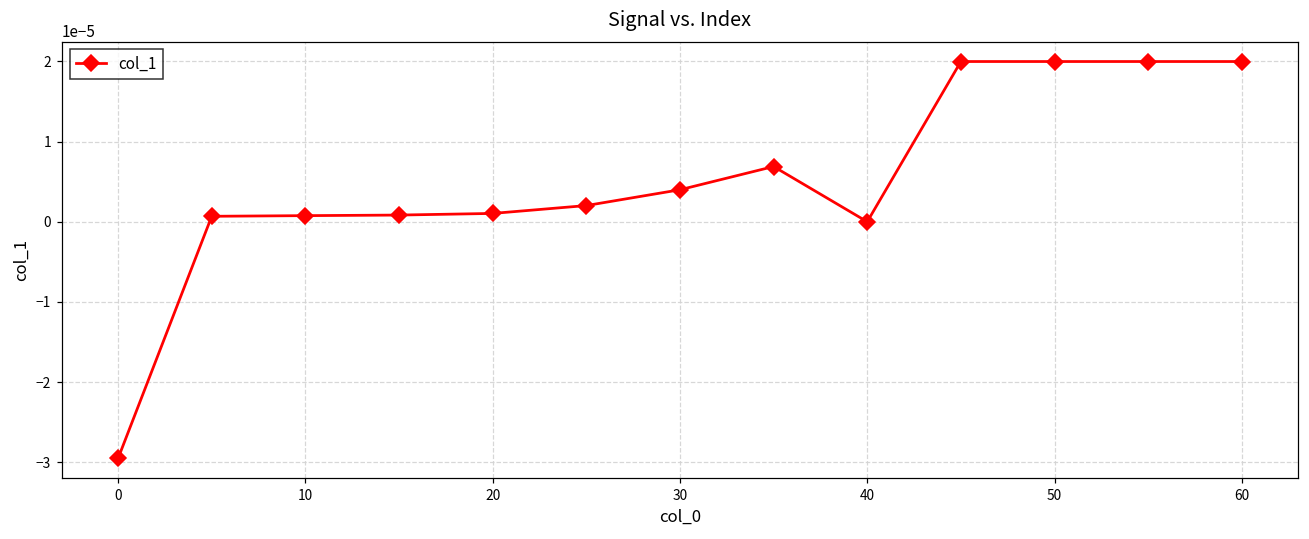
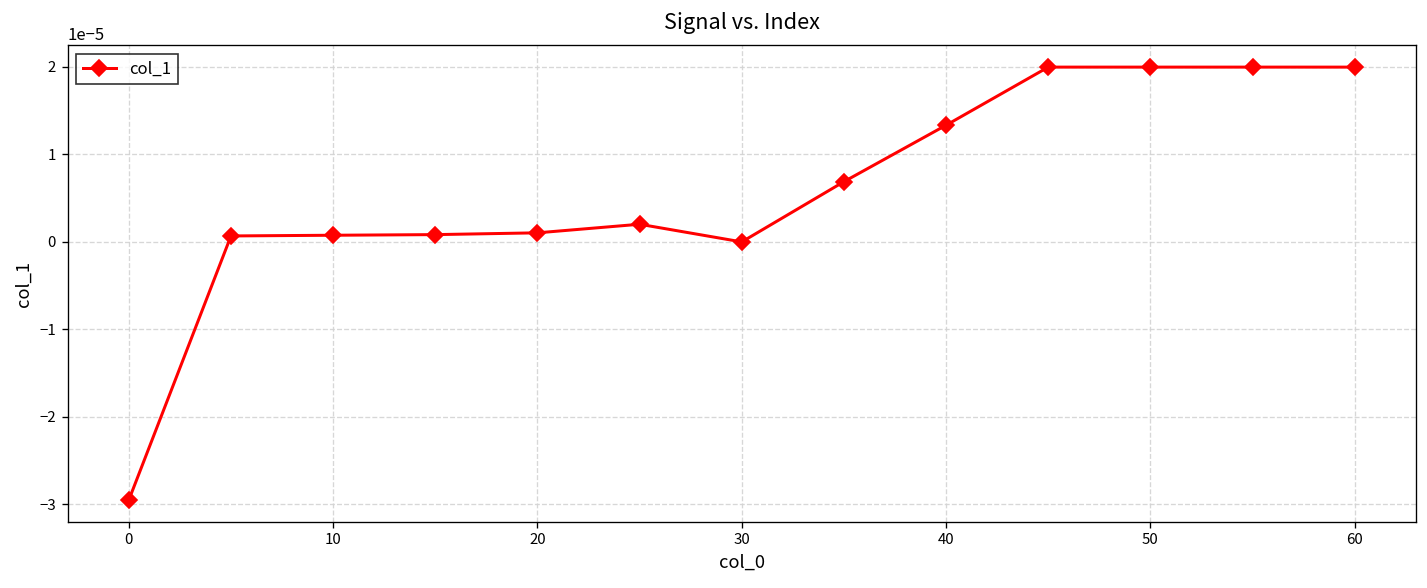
30: 0.000004 -> 0.000000
40: 0.00000 -> 0.00001
